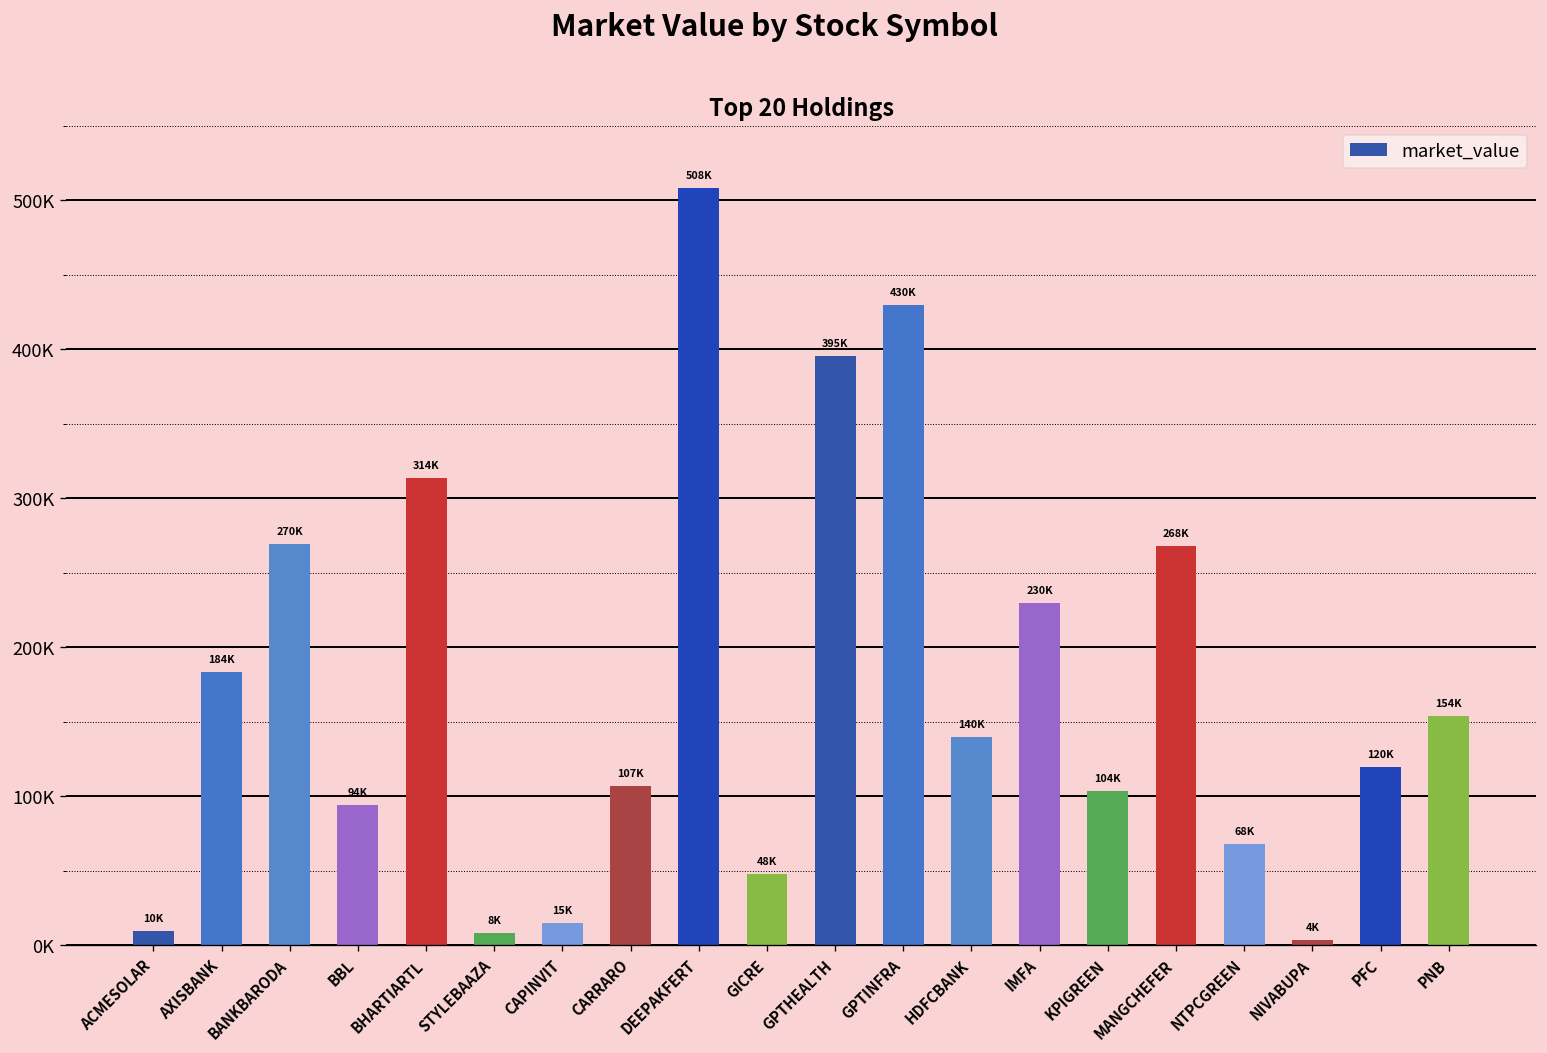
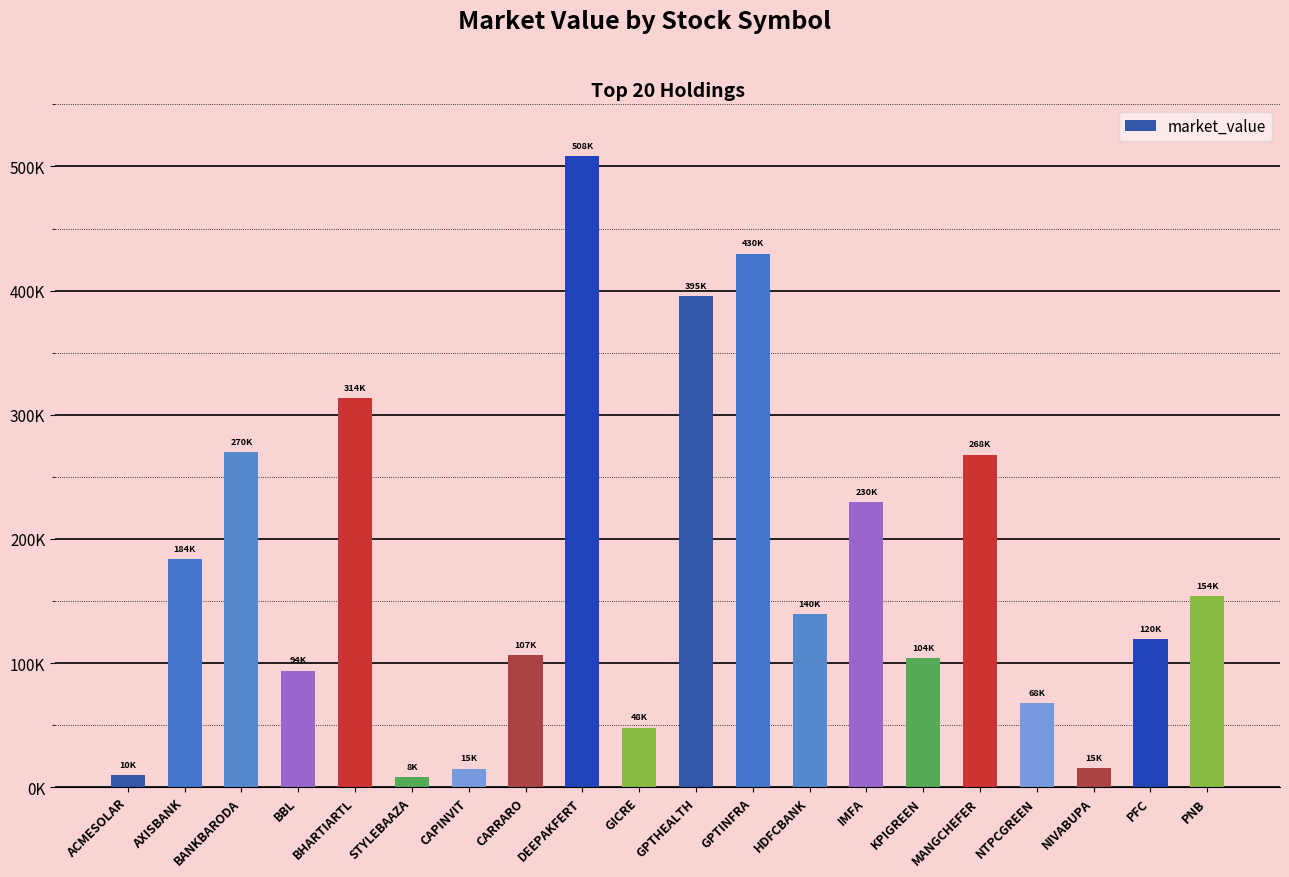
NIVABUPA: 4K -> 15K
